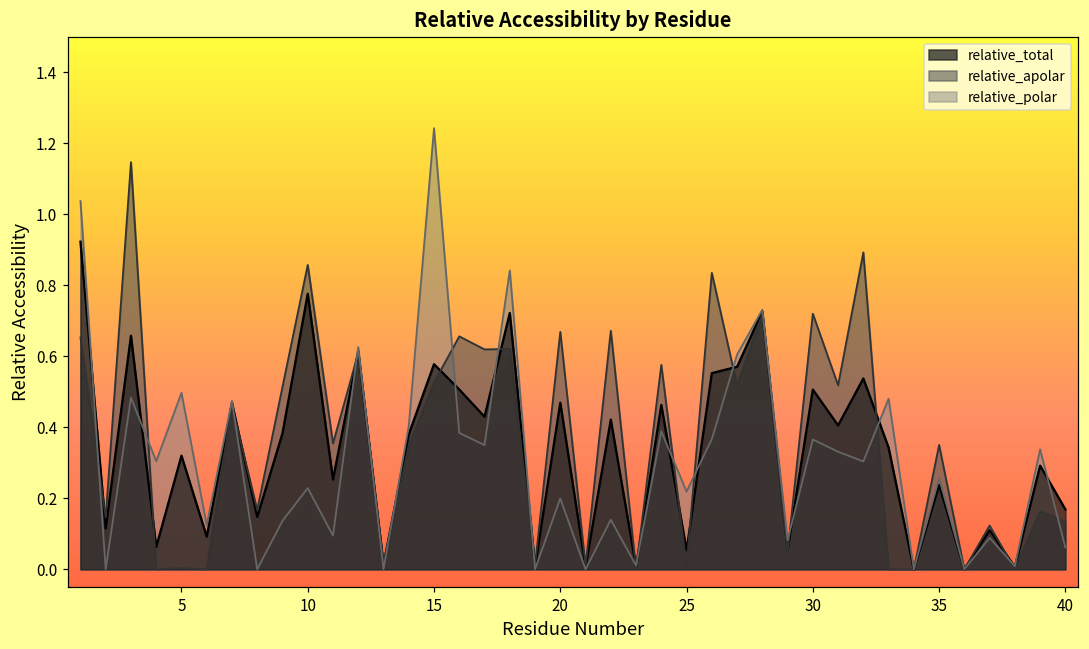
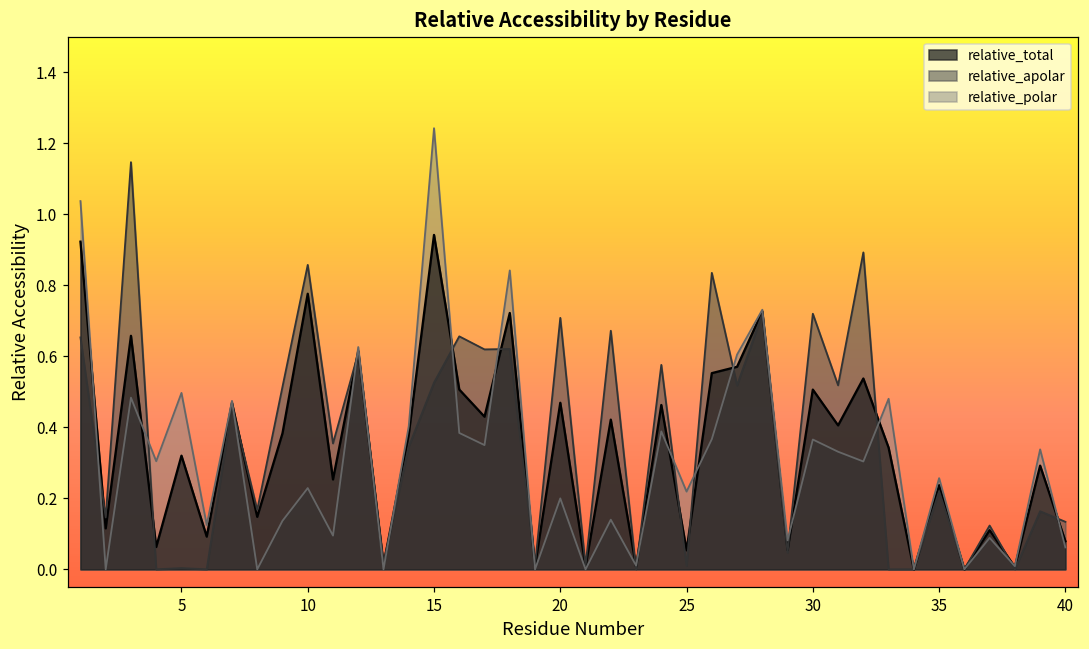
relative_total, 15: 0.58 -> 0.94
relative_apolar, 20: 0.67 -> 0.71
relative_apolar, 35: 0.35 -> 0.22
relative_total, 40: 0.17 -> 0.08
